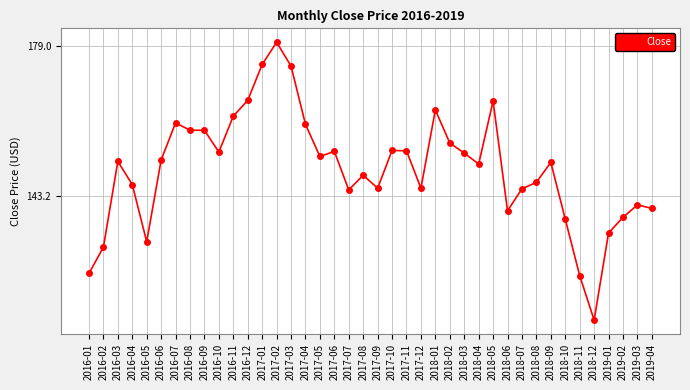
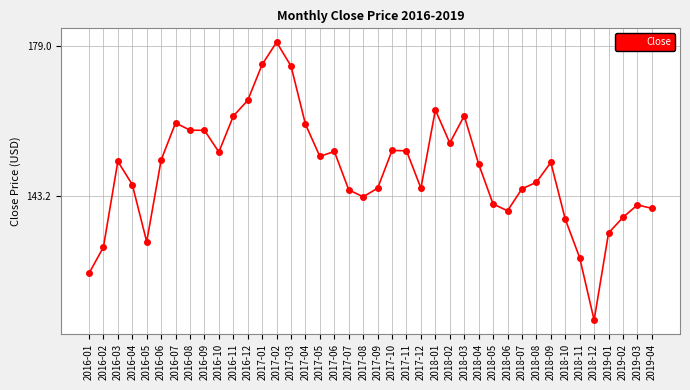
2017-08: 148 -> 143
2018-03: 153 -> 162
2018-05: 166 -> 141
2018-11: 124 -> 129
